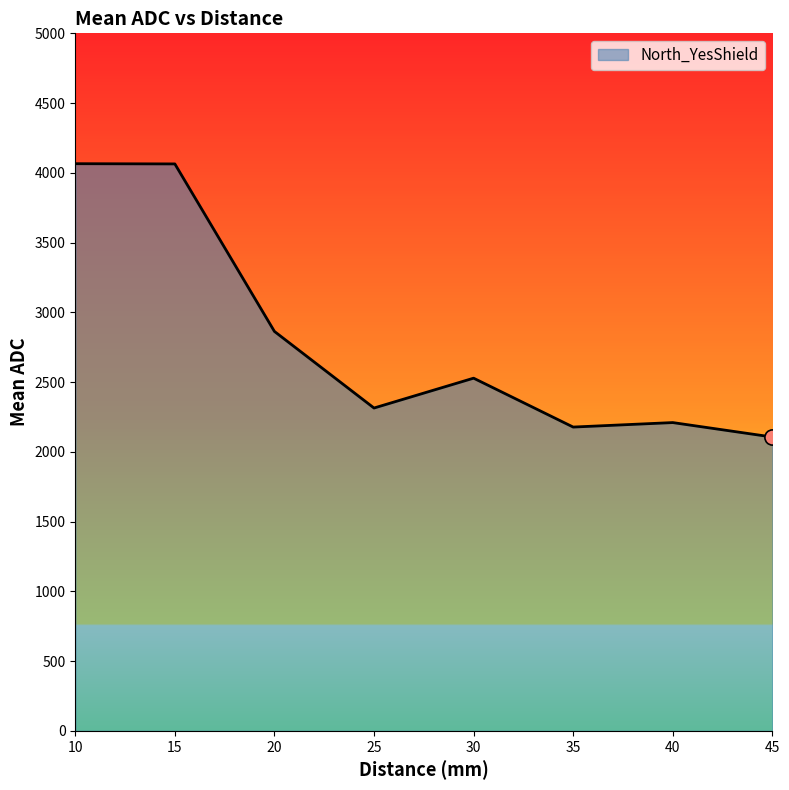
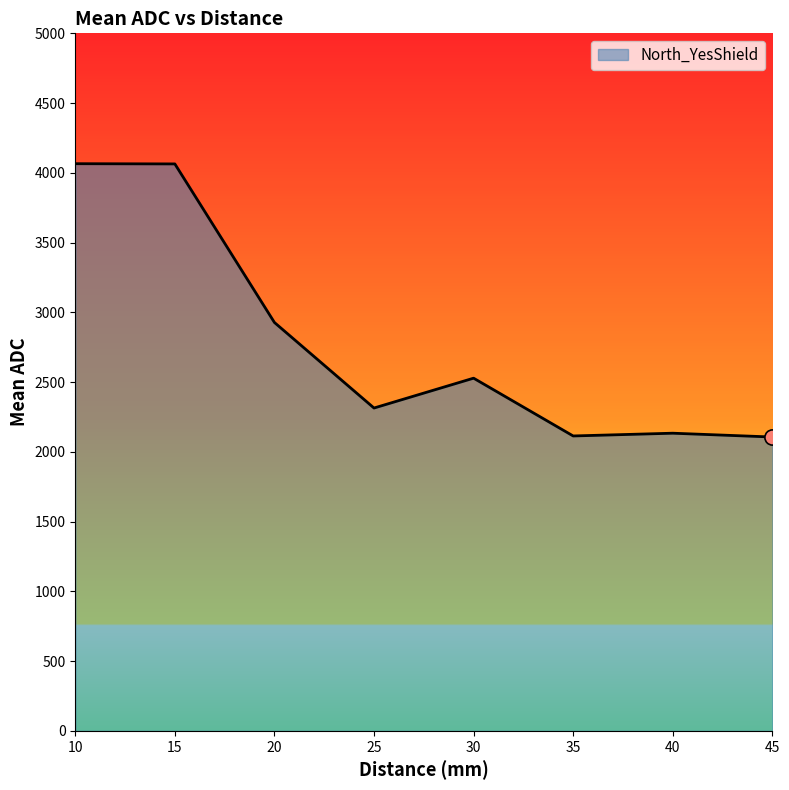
North_YesShield, 20: 2860 -> 2930
North_YesShield, 35: 2180 -> 2110
North_YesShield, 40: 2210 -> 2130
